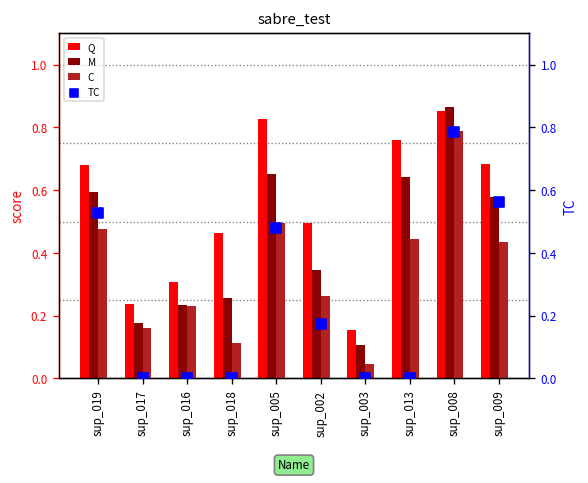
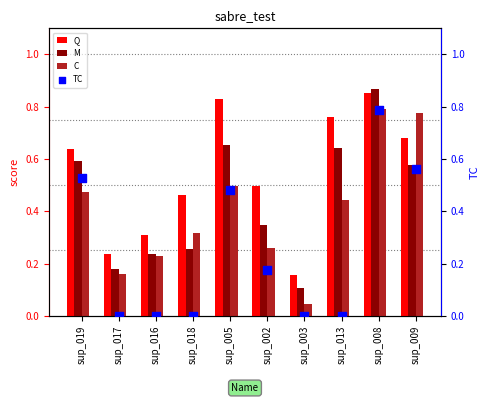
Q, sup_019: 0.68 -> 0.64
C, sup_018: 0.11 -> 0.32
C, sup_009: 0.44 -> 0.78
